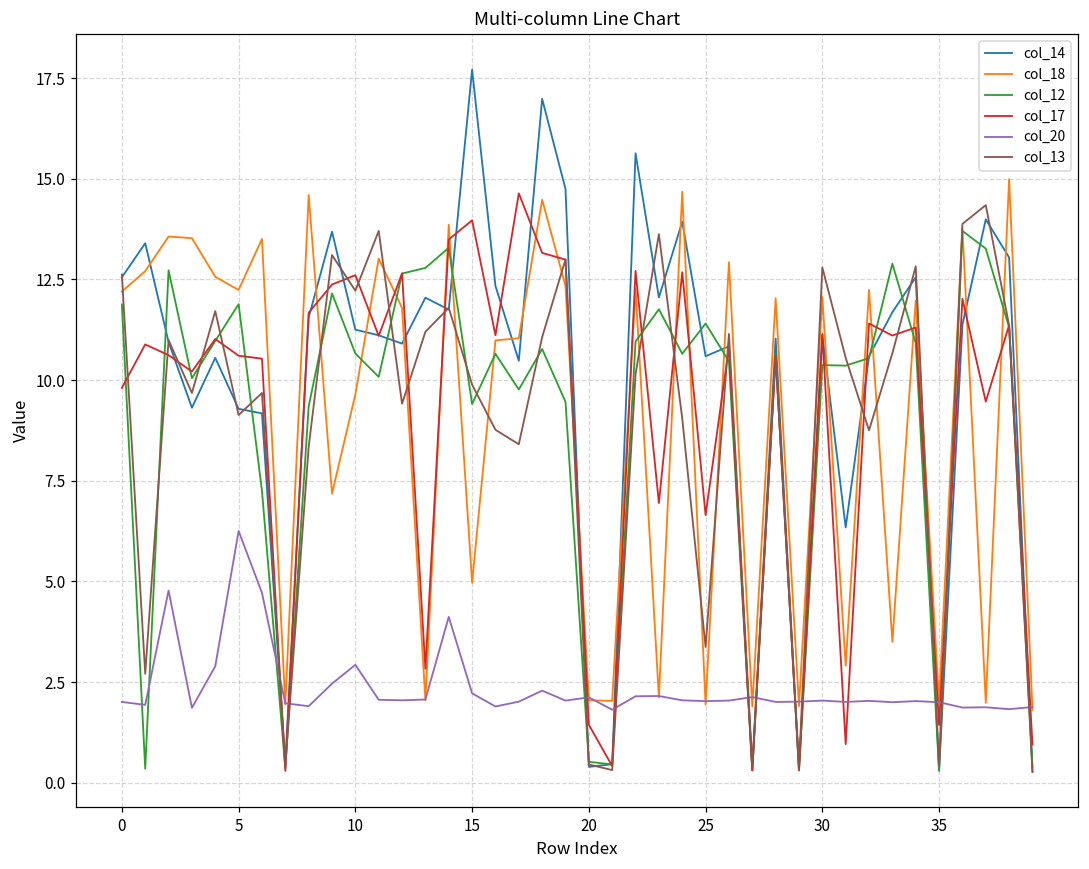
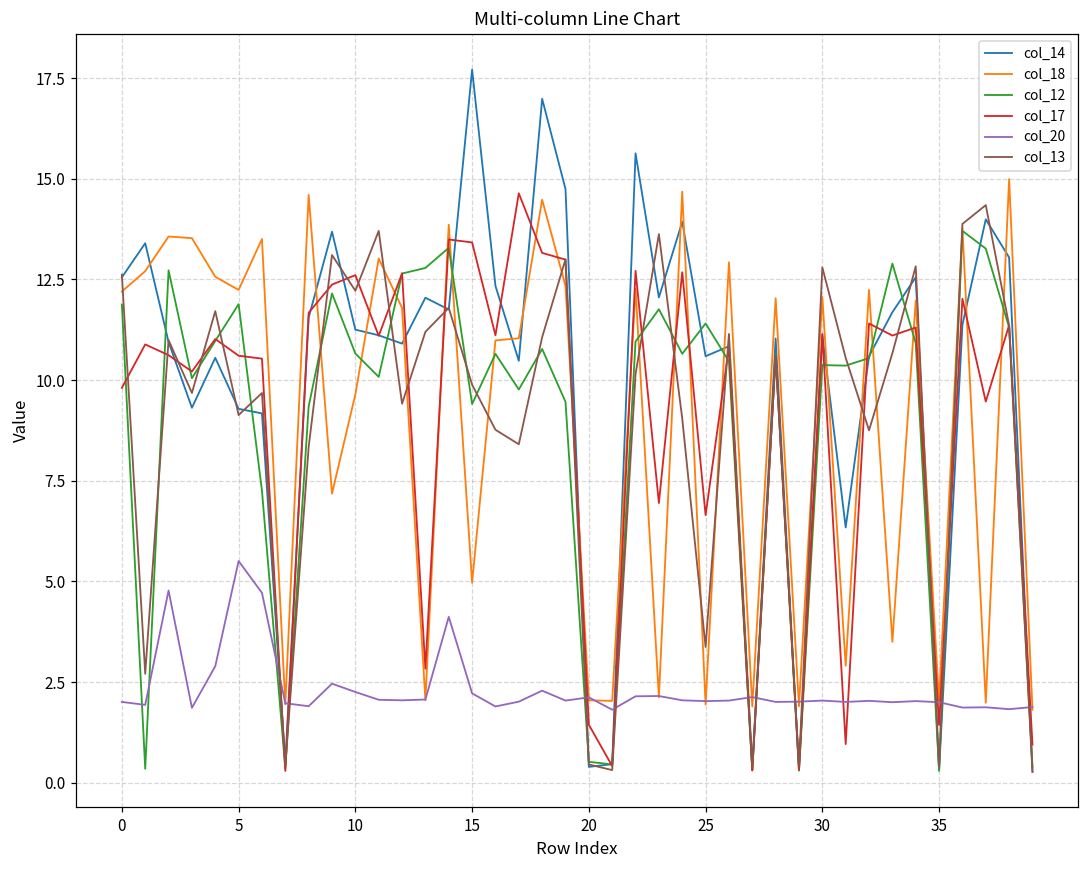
col_20, 5: 6.3 -> 5.5
col_20, 10: 2.9 -> 2.3
col_17, 15: 14.0 -> 13.4
